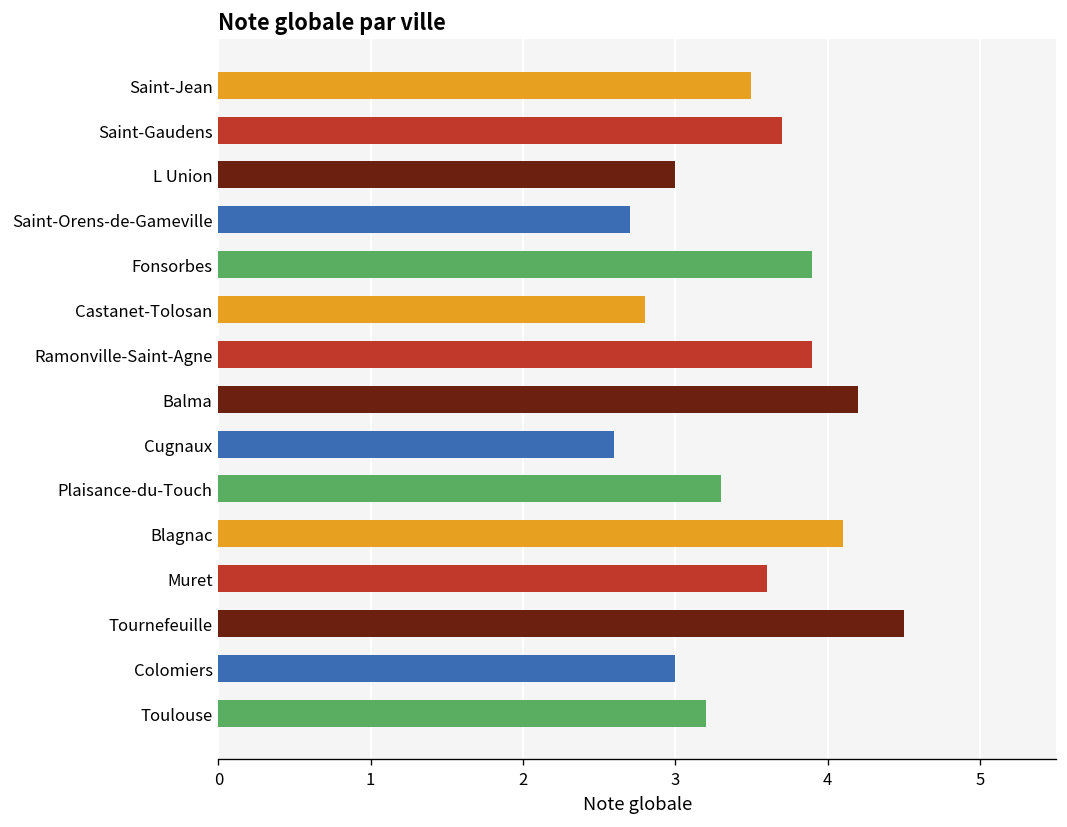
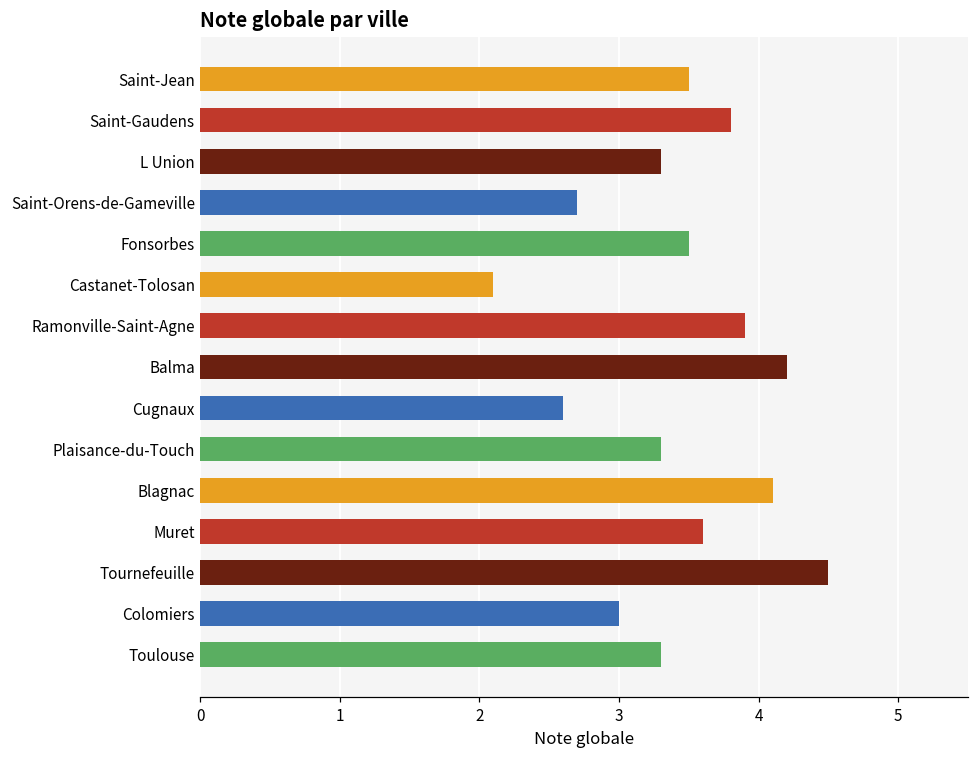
Saint-Gaudens: 3.7 -> 3.8
L Union: 3.0 -> 3.3
Fonsorbes: 3.9 -> 3.5
Castanet-Tolosan: 2.8 -> 2.1
Toulouse: 3.2 -> 3.3
